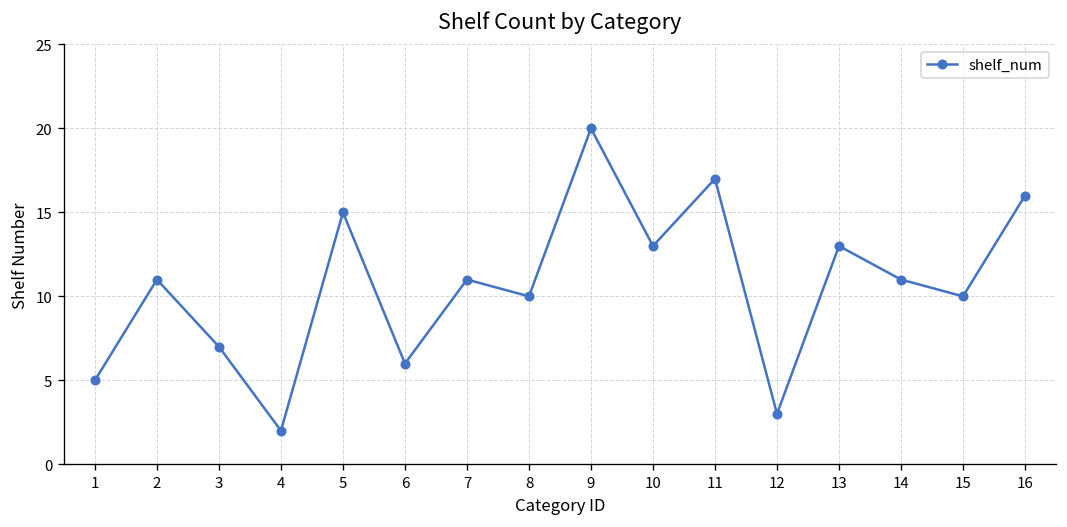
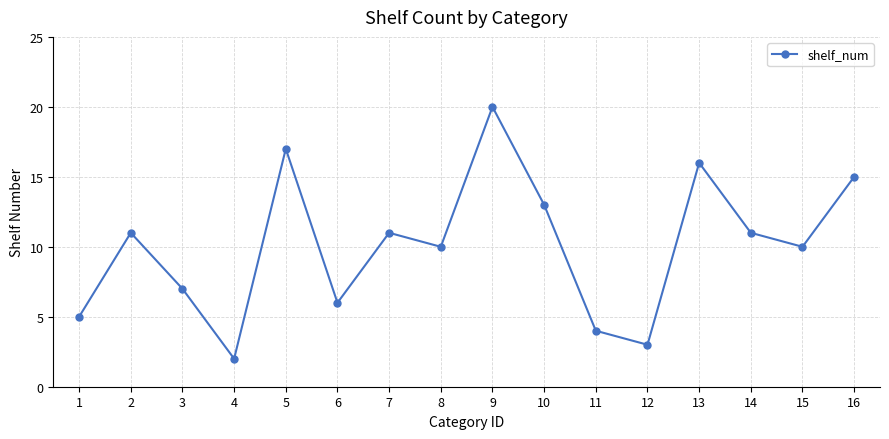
5: 15 -> 17
11: 17 -> 4
13: 13 -> 16
16: 16 -> 15
